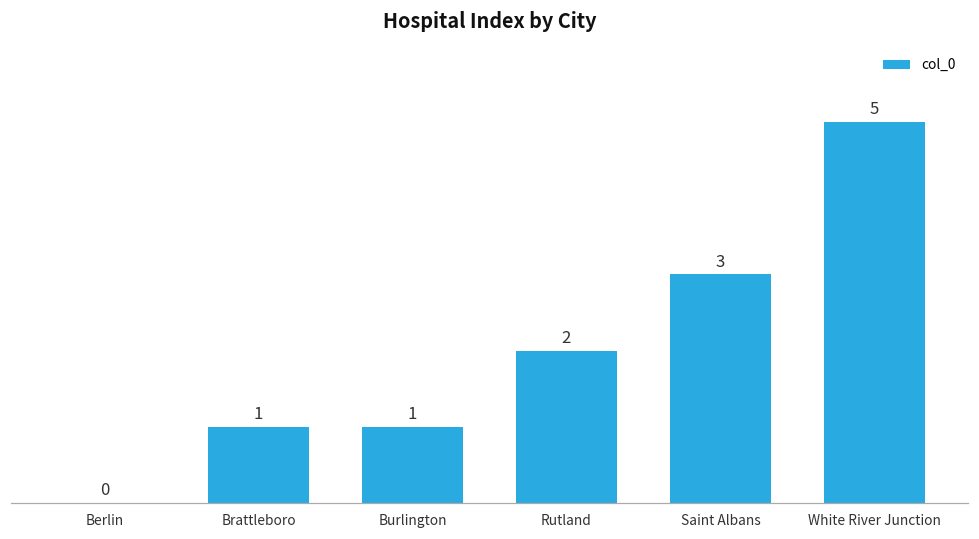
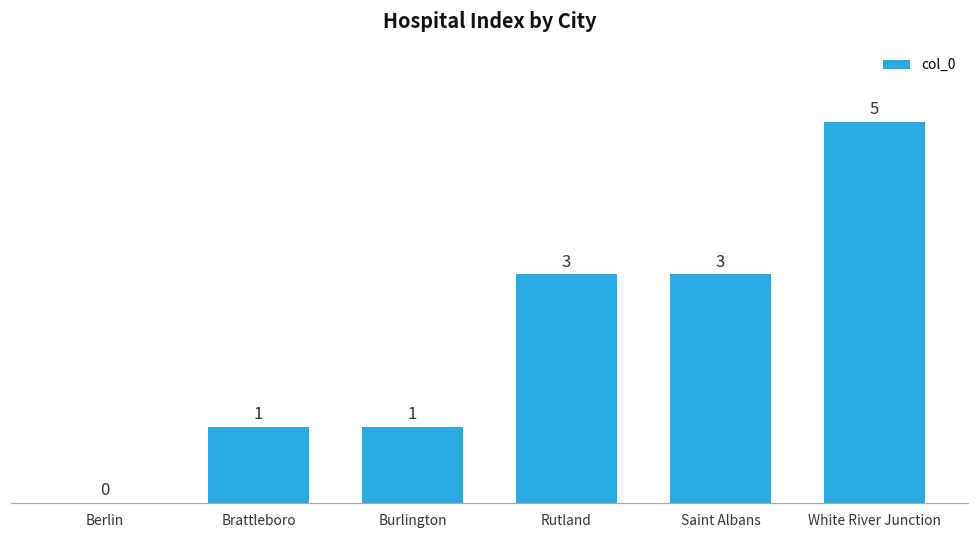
Rutland: 2 -> 3
